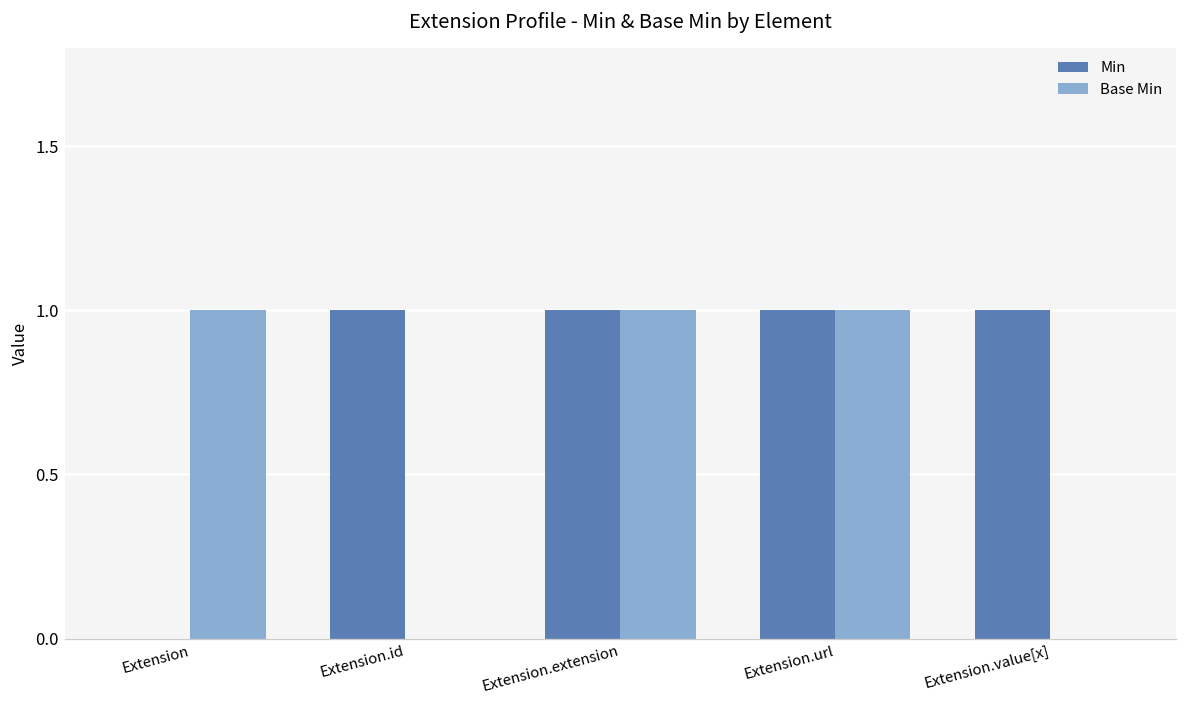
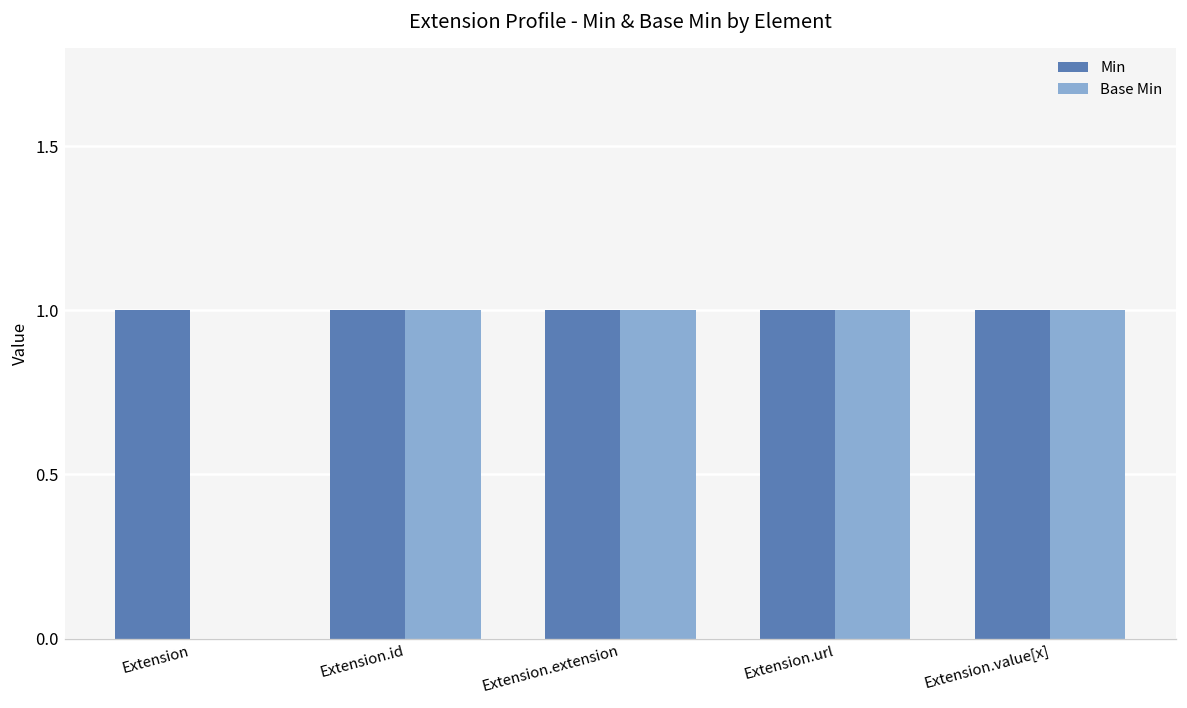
Min, Extension: 0 -> 1
Base Min, Extension: 1 -> 0
Base Min, Extension.id: 0 -> 1
Base Min, Extension.value[x]: 0 -> 1
